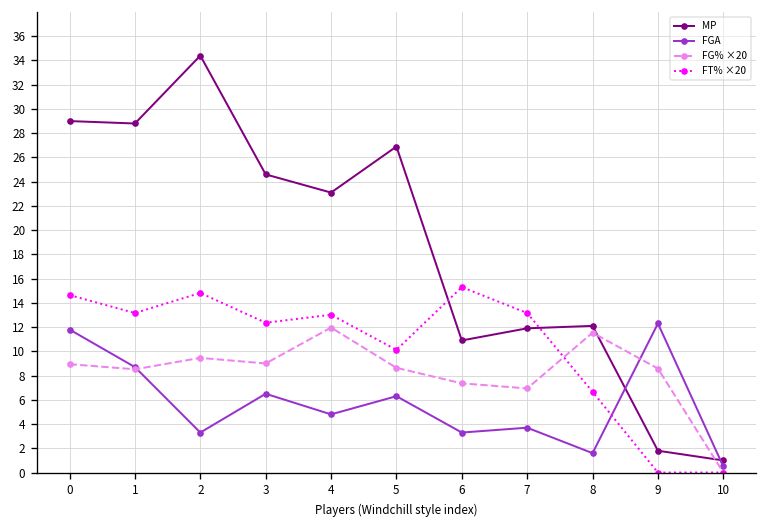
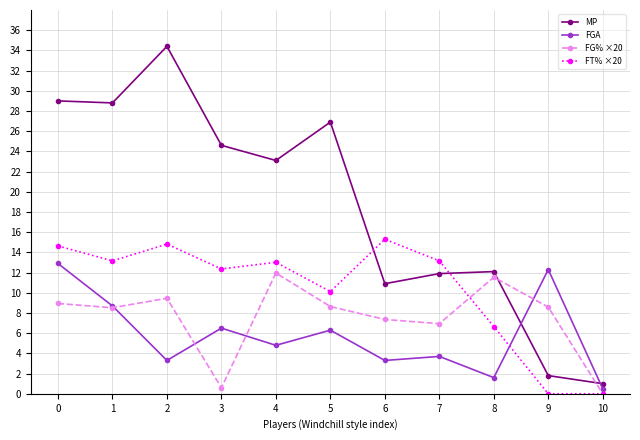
FGA, 0: 11.8 -> 12.9
FG% ×20, 3: 9.0 -> 0.6
